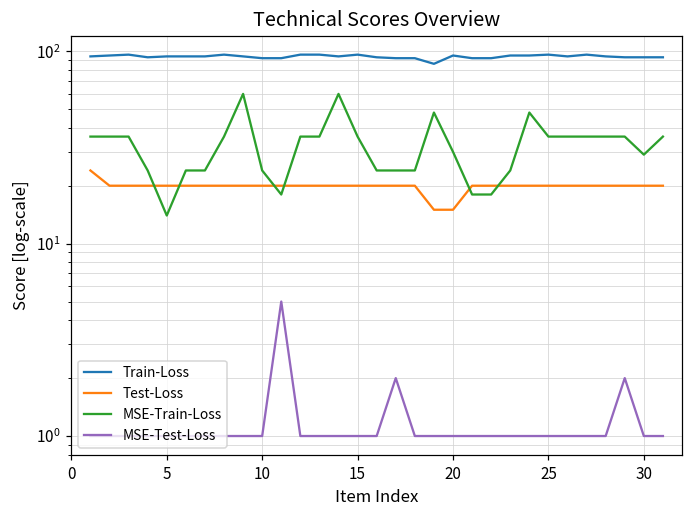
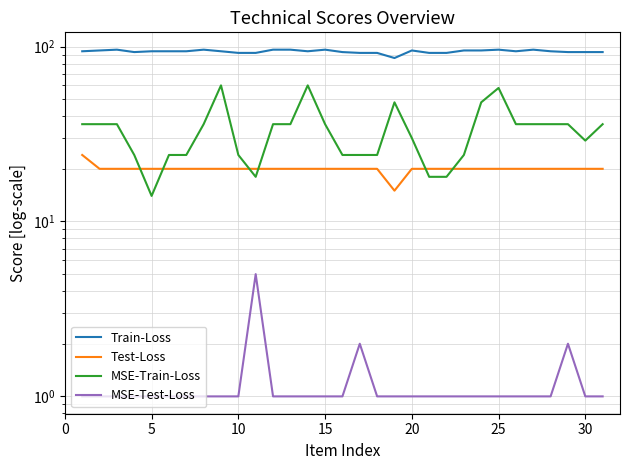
Test-Loss, 20: 15 -> 20
MSE-Train-Loss, 25: 36 -> 58
